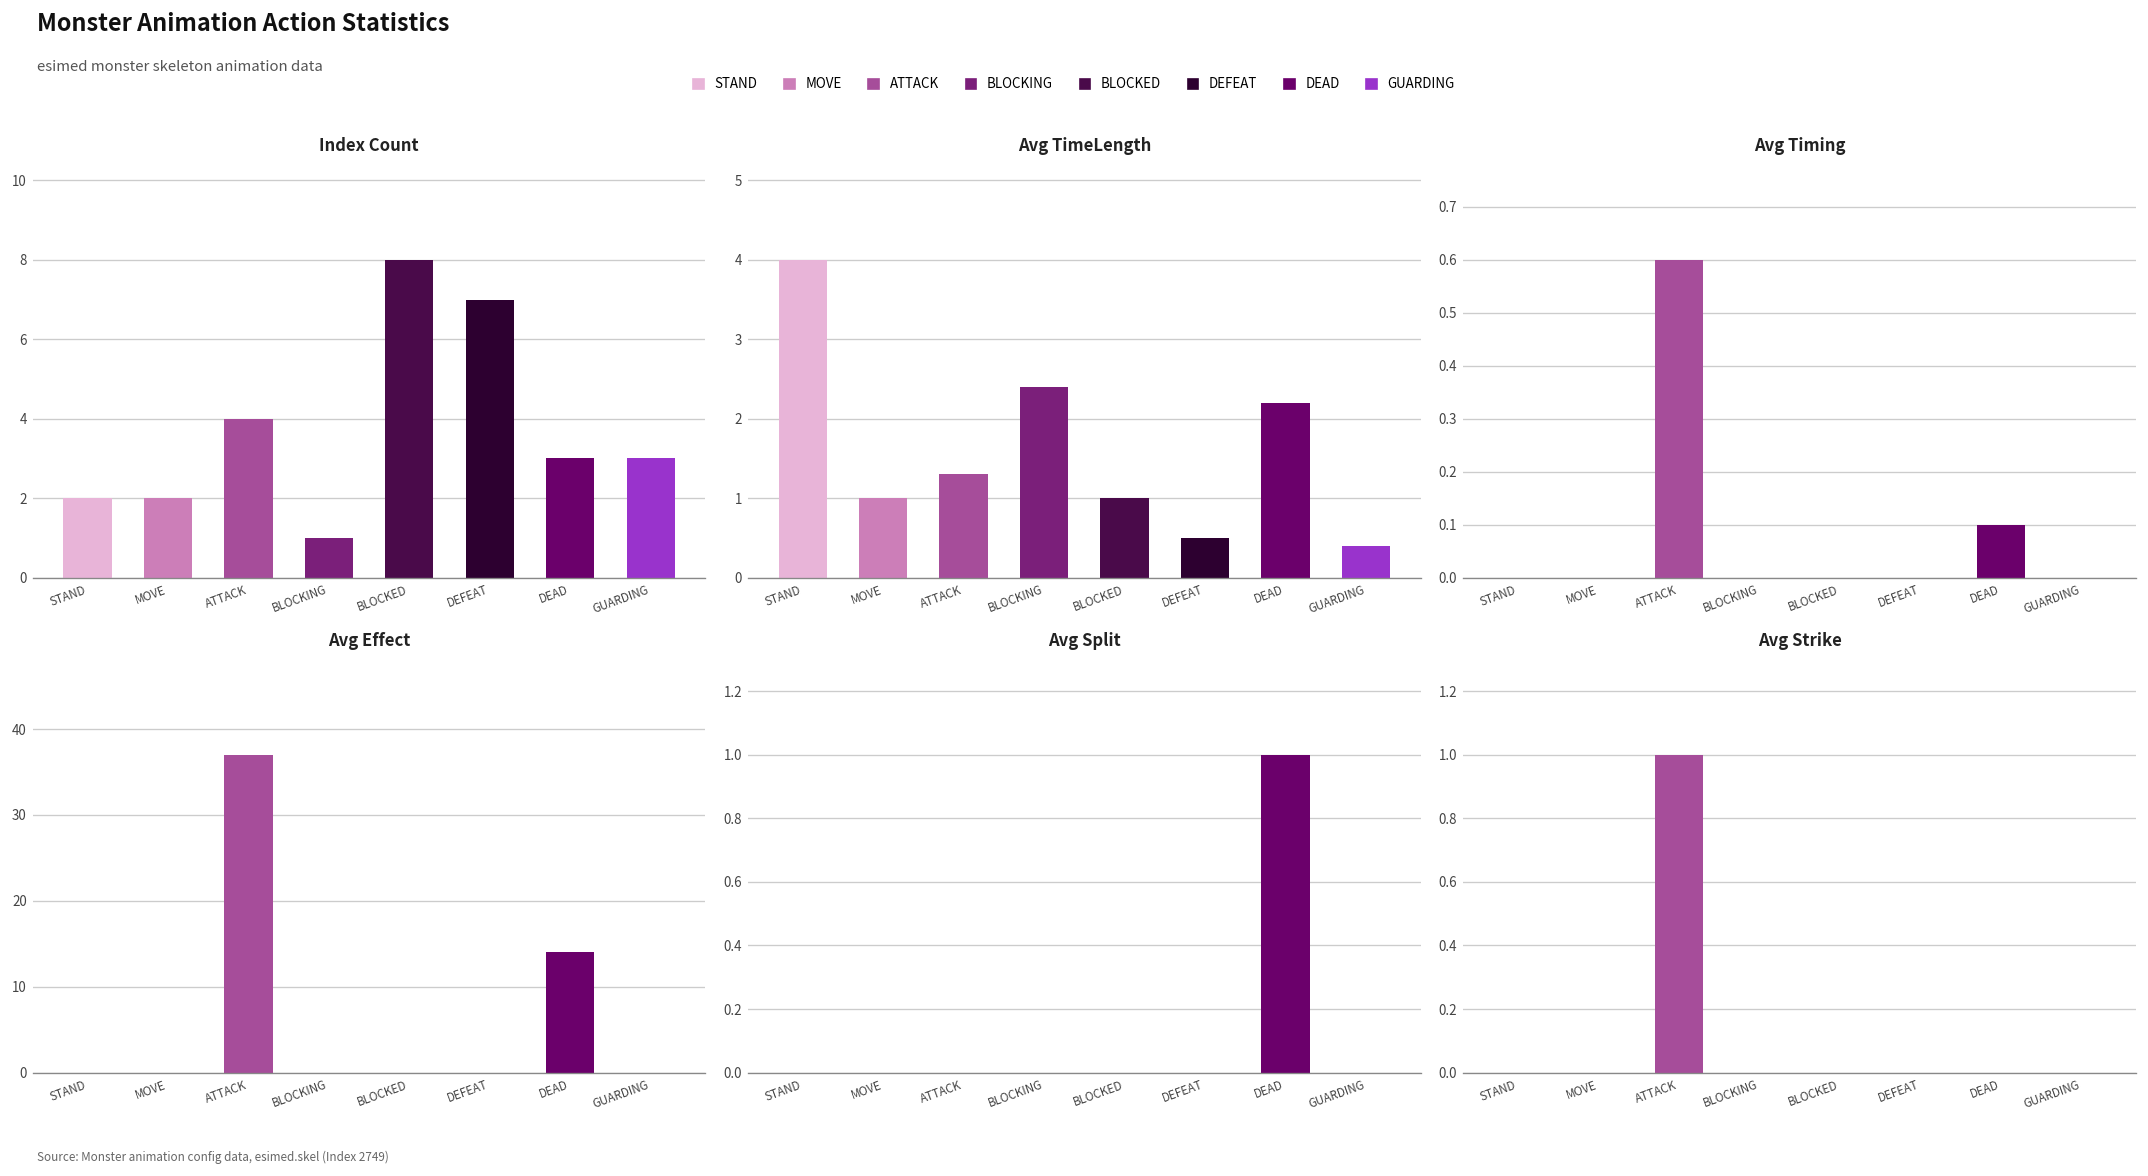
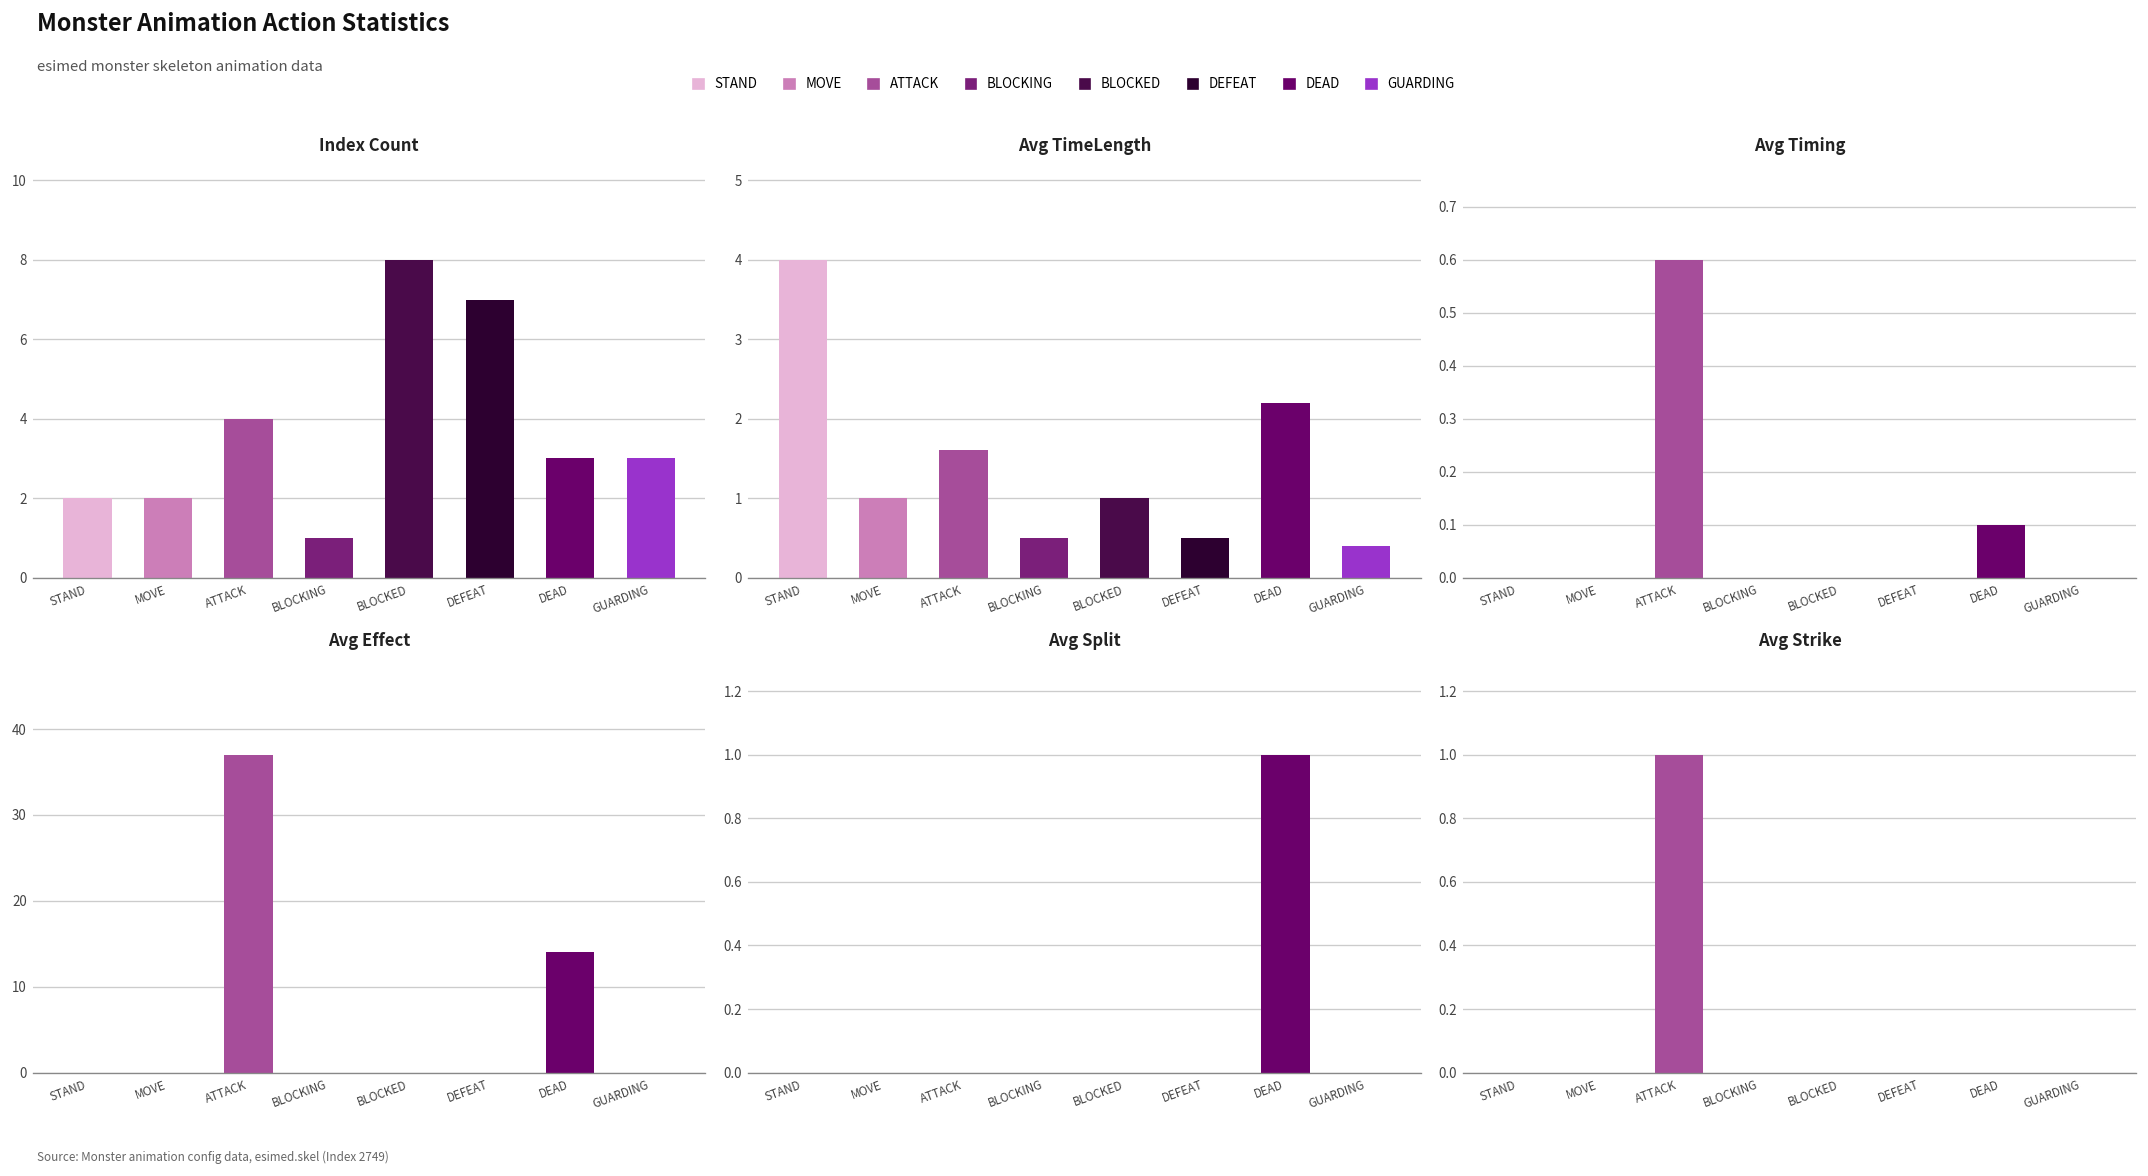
Avg TimeLength, ATTACK: 1.3 -> 1.6
Avg TimeLength, BLOCKING: 2.4 -> 0.5
